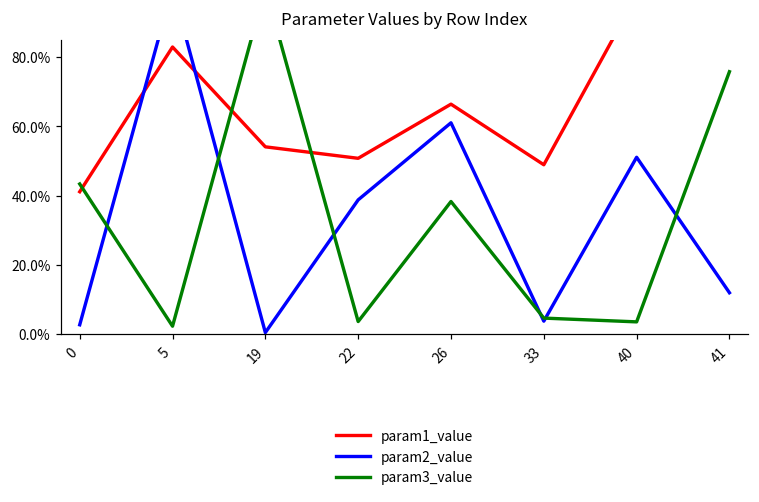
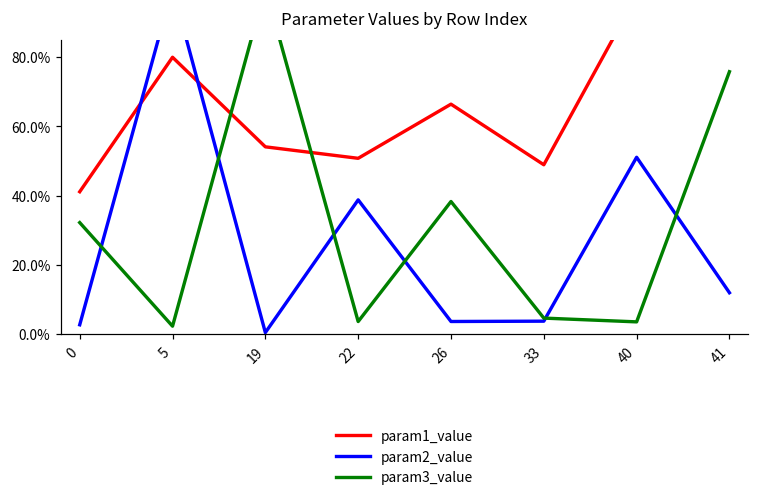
param3_value, 0: 43% -> 32%
param1_value, 5: 83% -> 80%
param2_value, 26: 61% -> 4%
